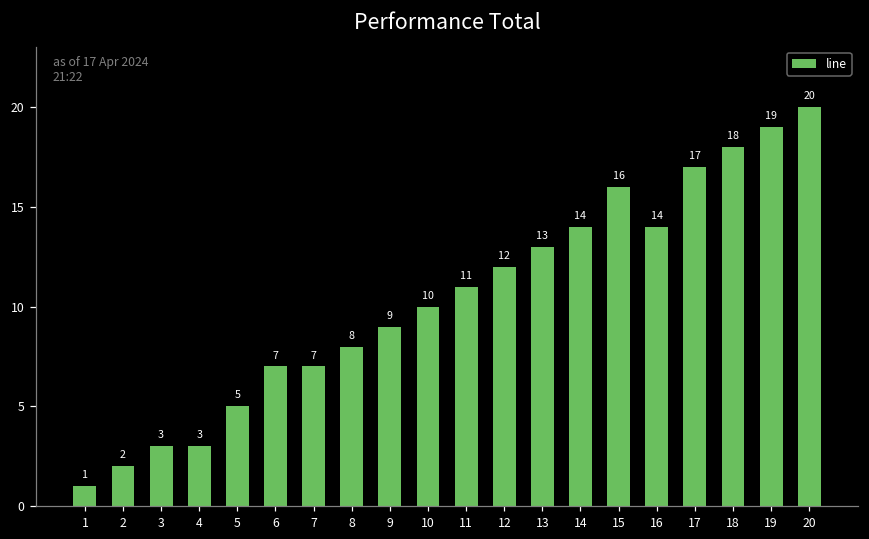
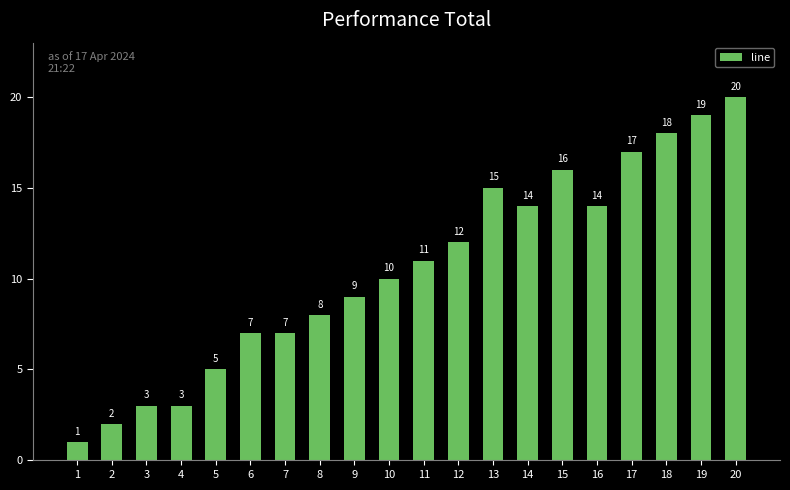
13: 13 -> 15
